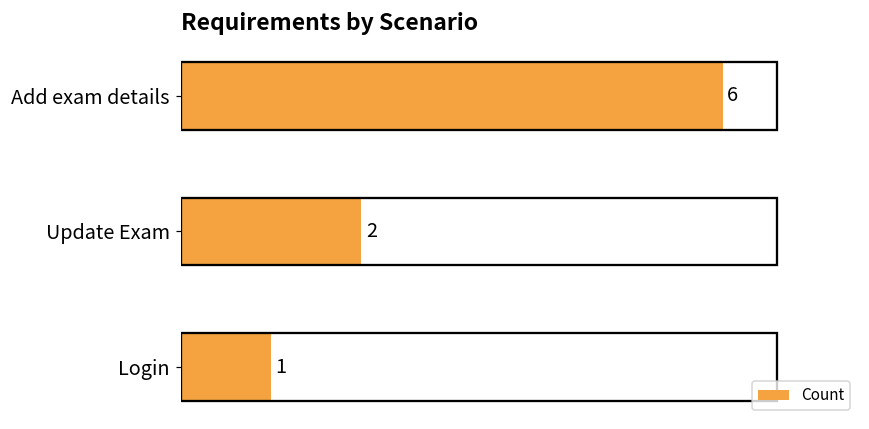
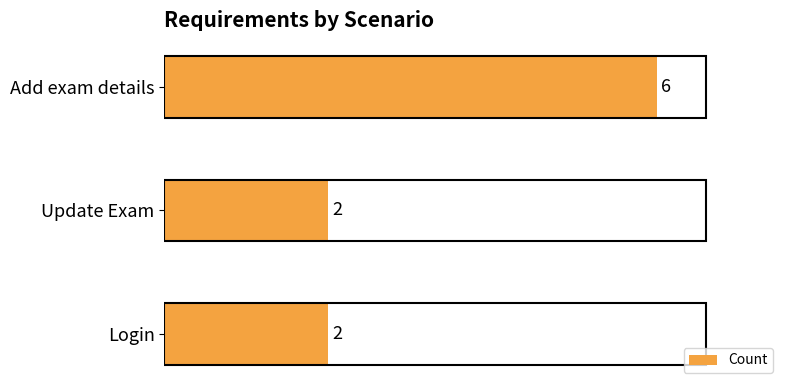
Login: 1 -> 2
